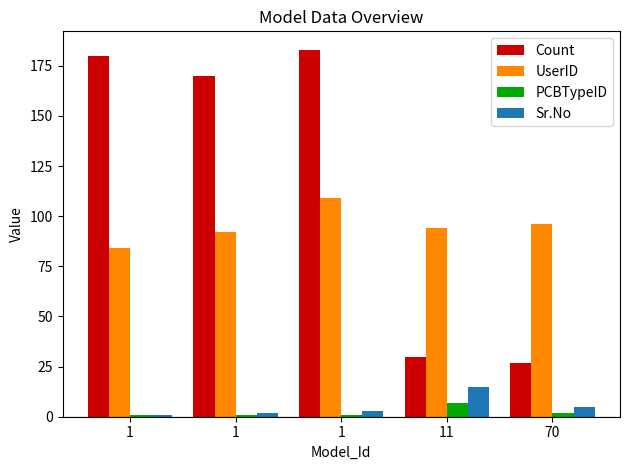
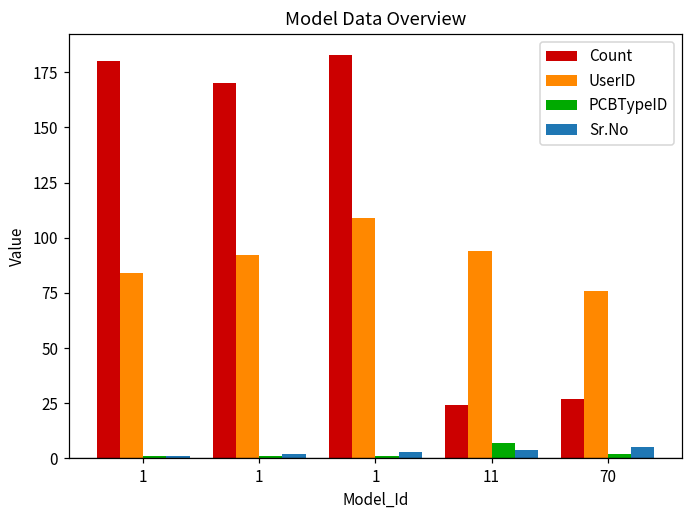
Count, 11: 30 -> 24
Sr.No, 11: 15 -> 4
UserID, 70: 96 -> 76
